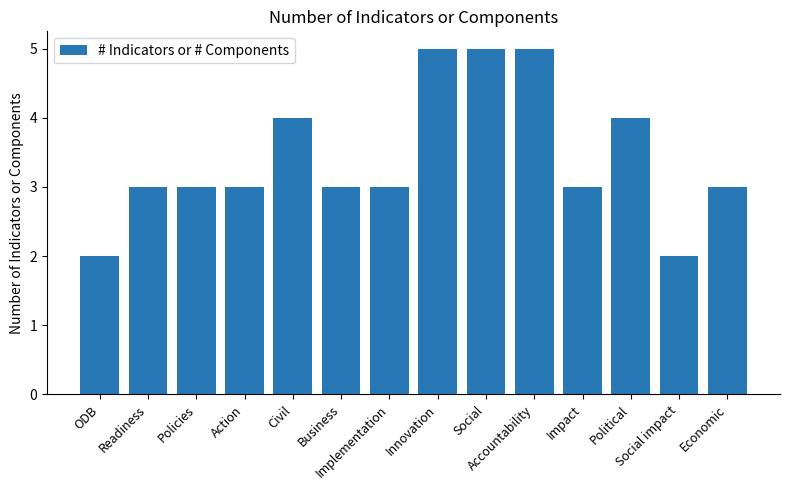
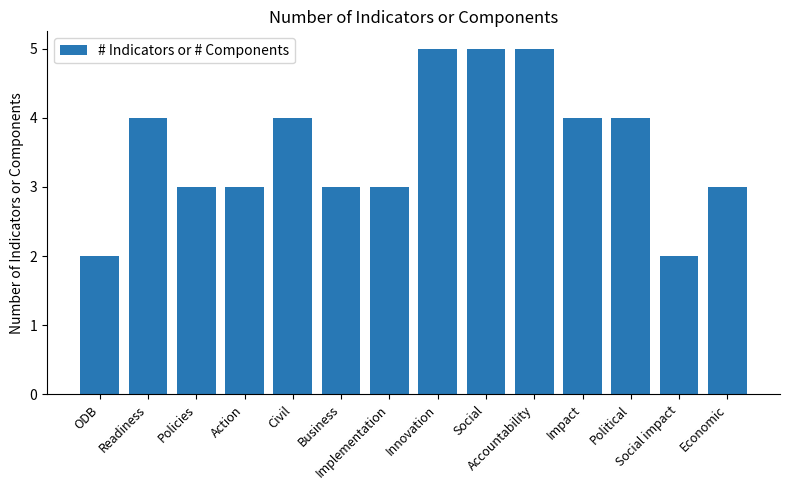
Readiness: 3 -> 4
Impact: 3 -> 4
